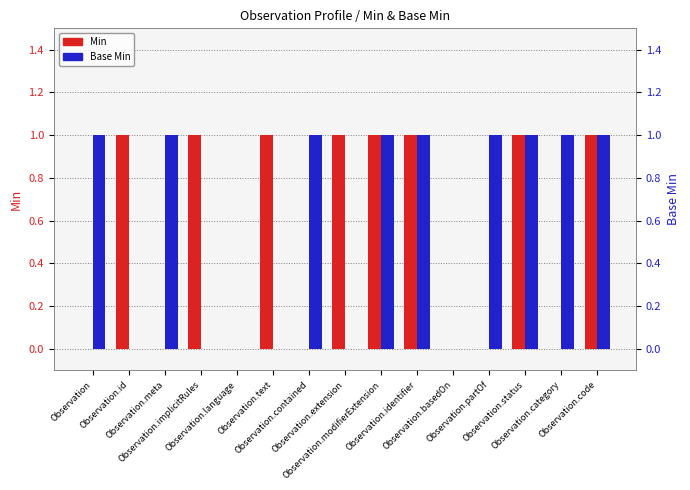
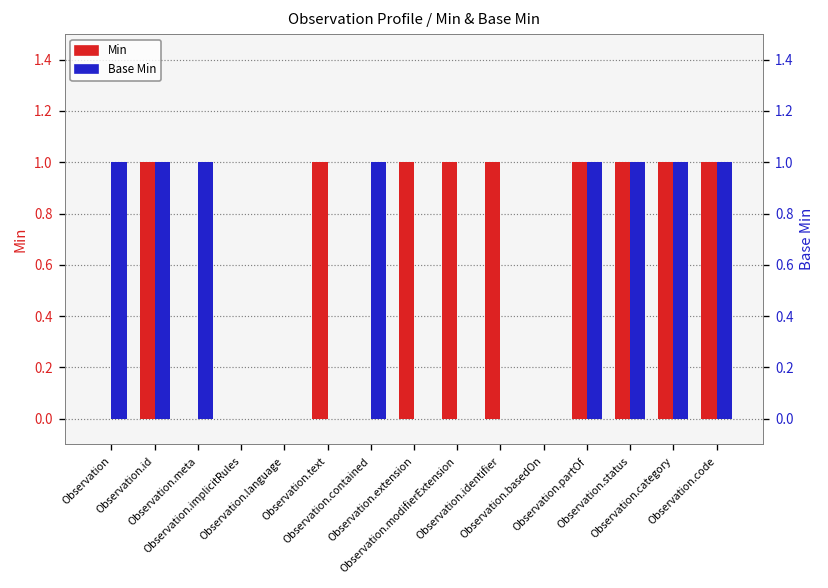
Min, Observation.implicitRules: 1 -> 0
Min, Observation.partOf: 0 -> 1
Min, Observation.category: 0 -> 1
Base Min, Observation.id: 0 -> 1
Base Min, Observation.modifierExtension: 1 -> 0
Base Min, Observation.identifier: 1 -> 0
